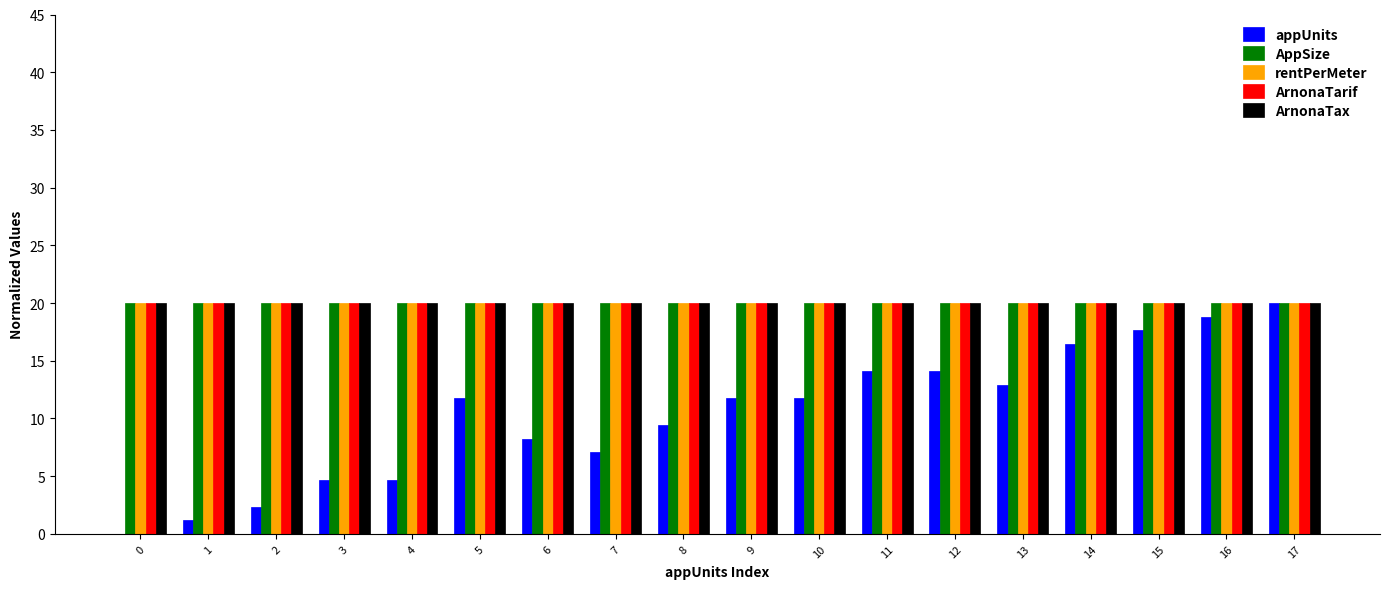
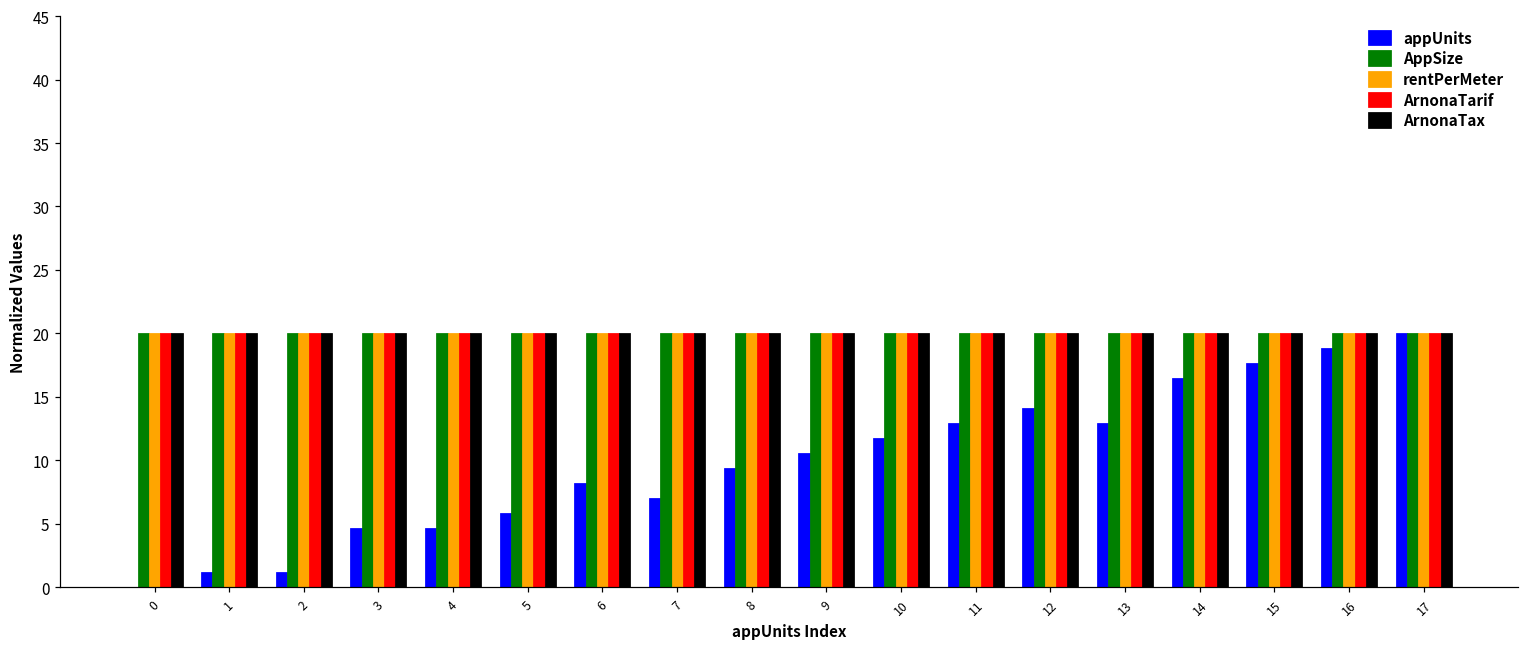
appUnits, 2: 2.4 -> 1.2
appUnits, 5: 11.8 -> 5.9
appUnits, 9: 11.8 -> 10.6
appUnits, 11: 14.1 -> 12.9
